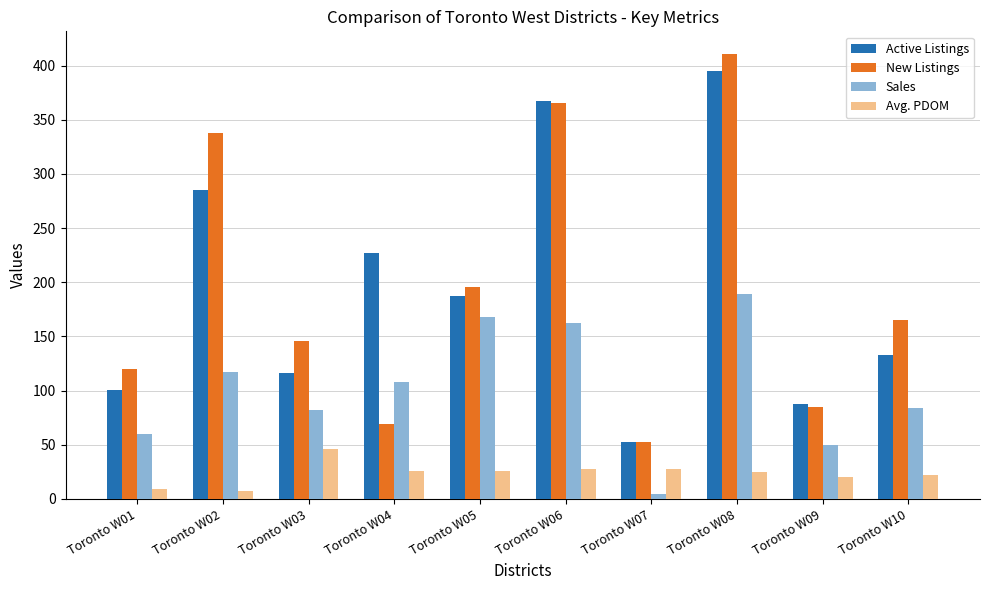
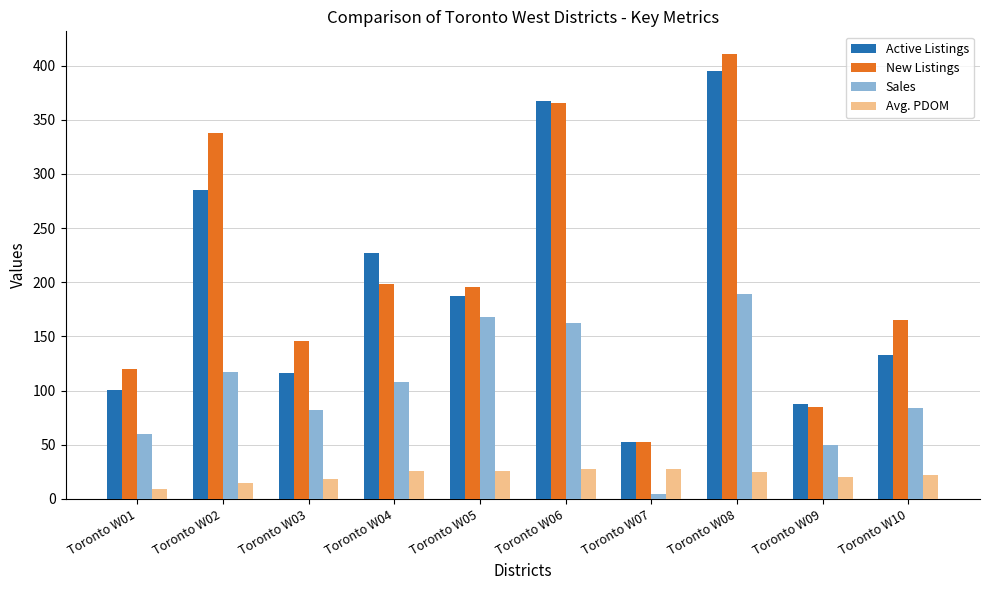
Avg. PDOM, Toronto W02: 7 -> 15
Avg. PDOM, Toronto W03: 46 -> 18
New Listings, Toronto W04: 69 -> 198
